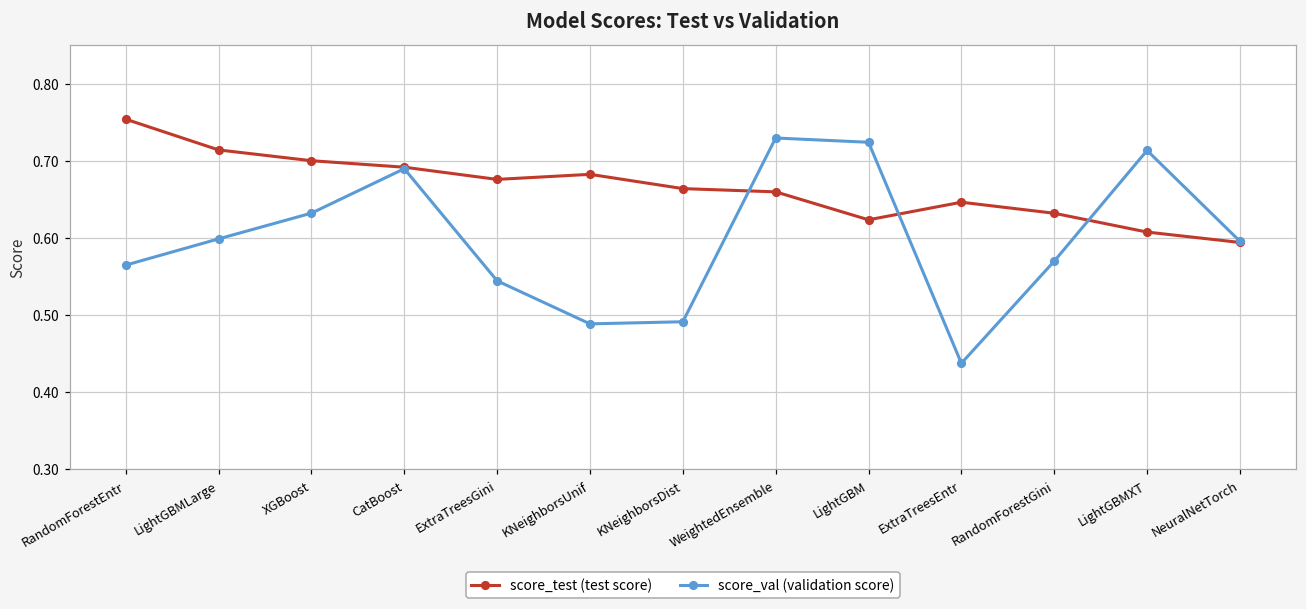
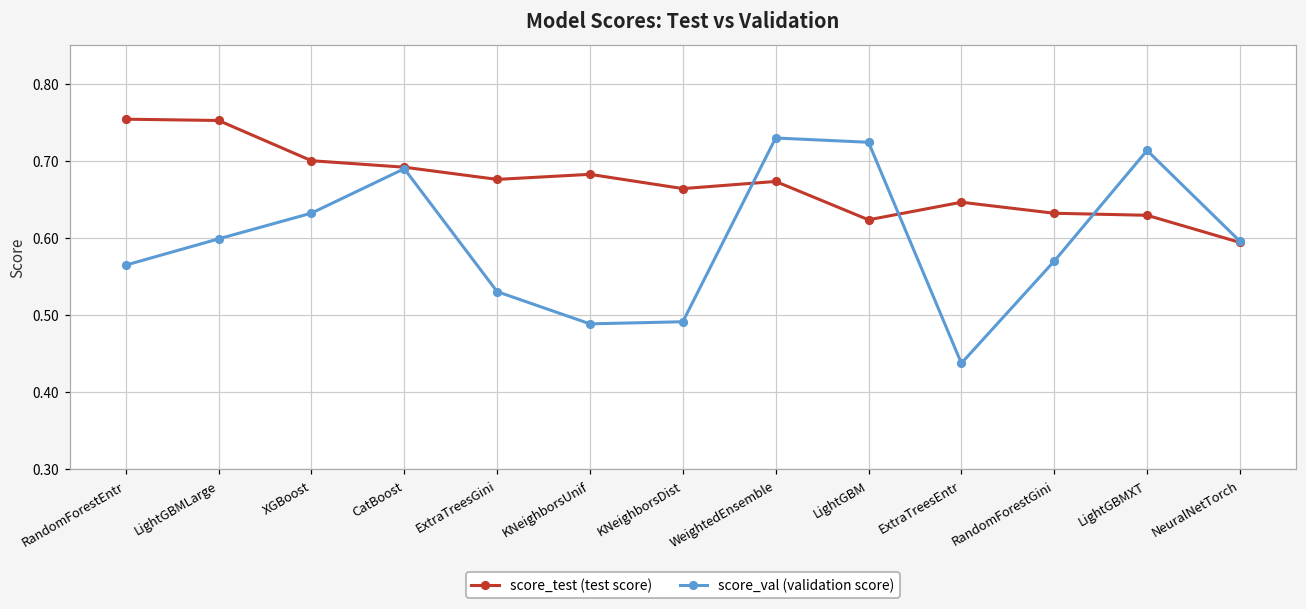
score_test (test score), LightGBMLarge: 0.71 -> 0.75
score_val (validation score), ExtraTreesGini: 0.54 -> 0.53
score_test (test score), WeightedEnsemble: 0.66 -> 0.67
score_test (test score), LightGBMXT: 0.61 -> 0.63
